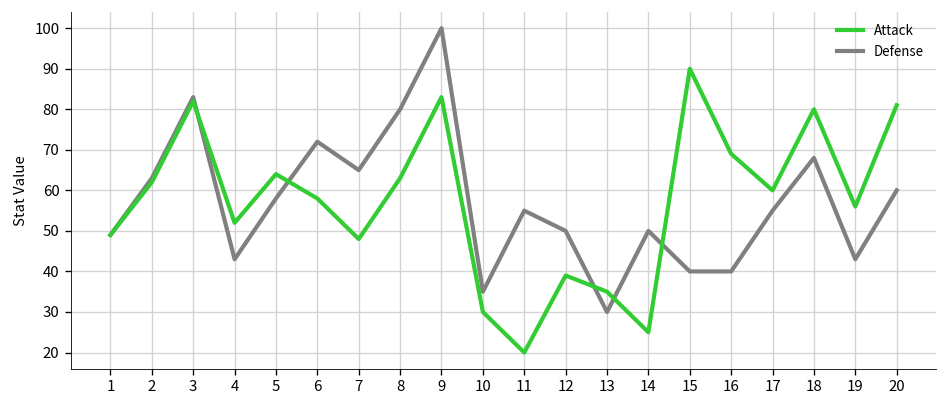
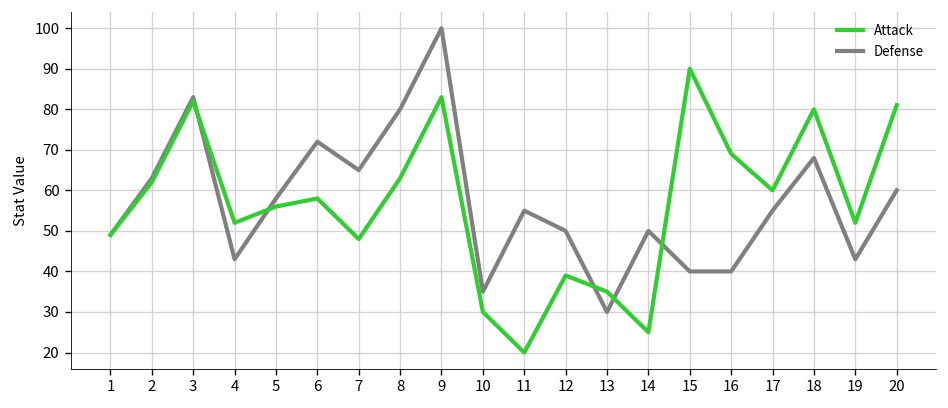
Attack, 5: 64 -> 56
Attack, 19: 56 -> 52
